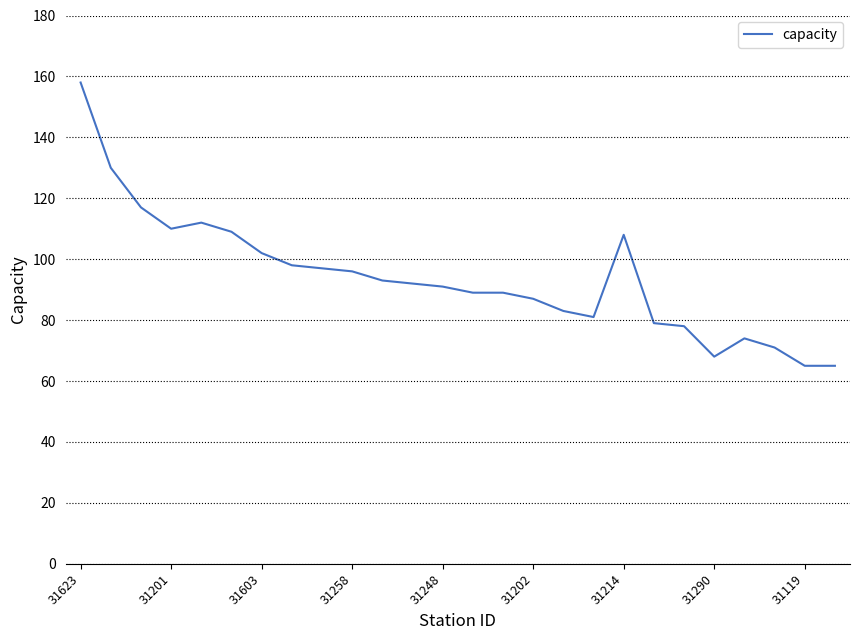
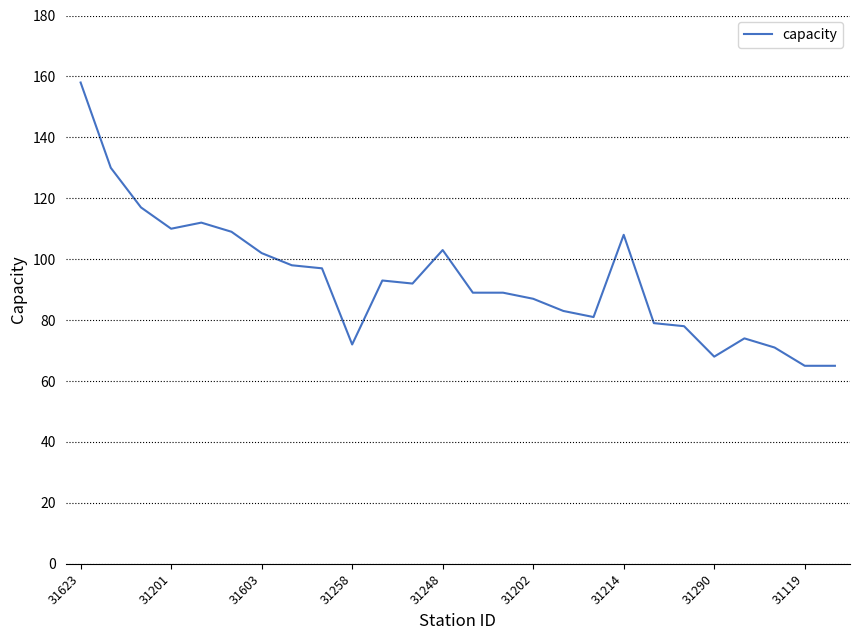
31258: 96 -> 72
31248: 91 -> 103
